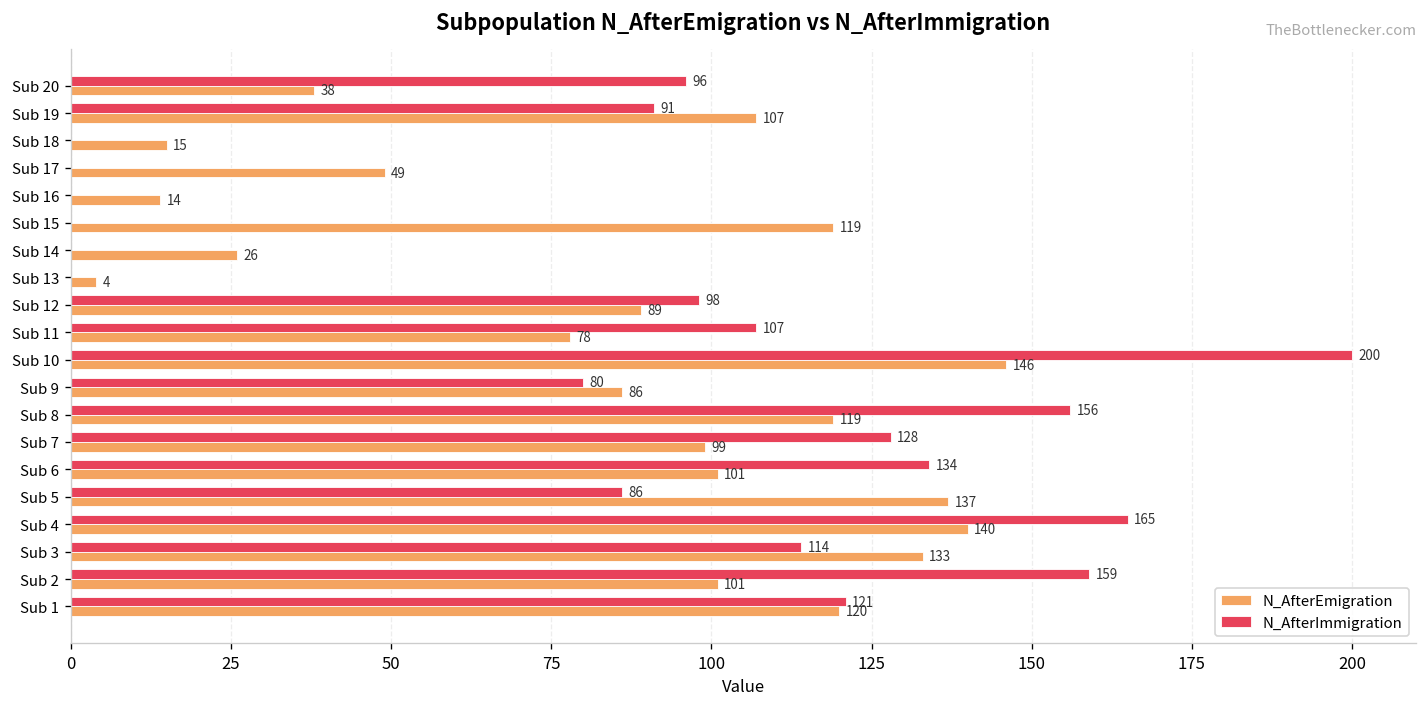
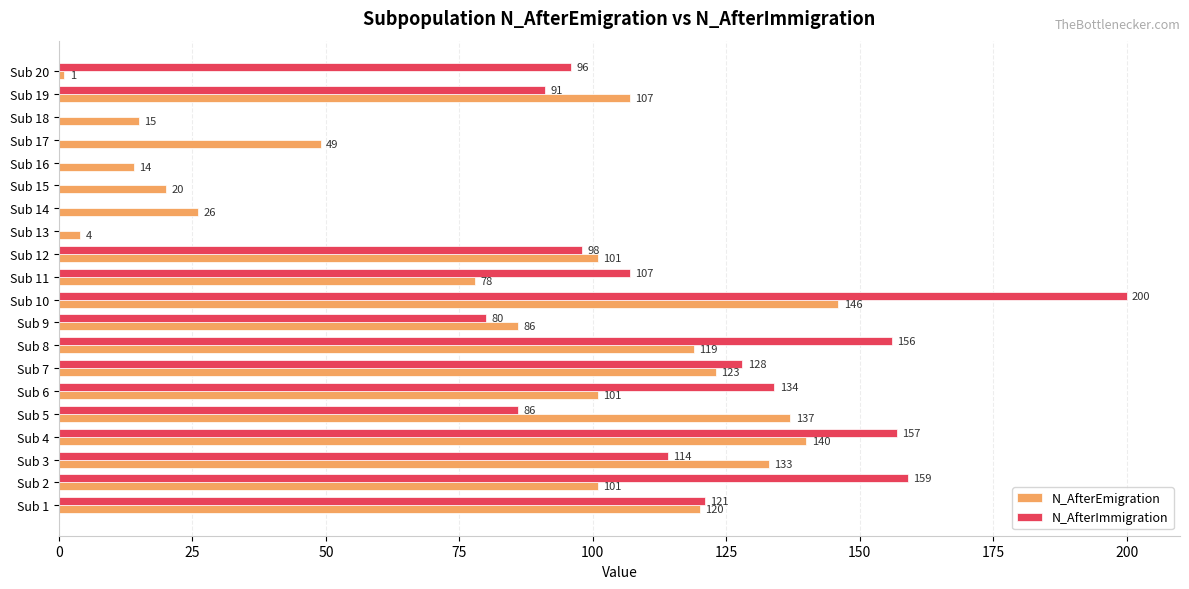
N_AfterEmigration, Sub 20: 38 -> 1
N_AfterEmigration, Sub 15: 119 -> 20
N_AfterEmigration, Sub 12: 89 -> 101
N_AfterEmigration, Sub 7: 99 -> 123
N_AfterImmigration, Sub 4: 165 -> 157
